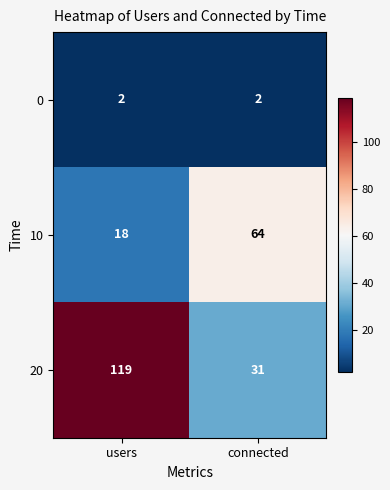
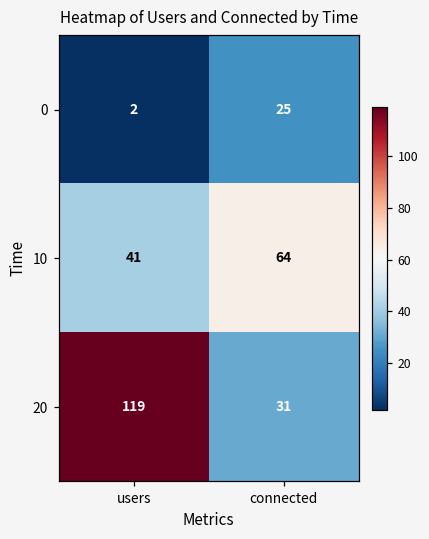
0, connected: 2 -> 25
10, users: 18 -> 41
